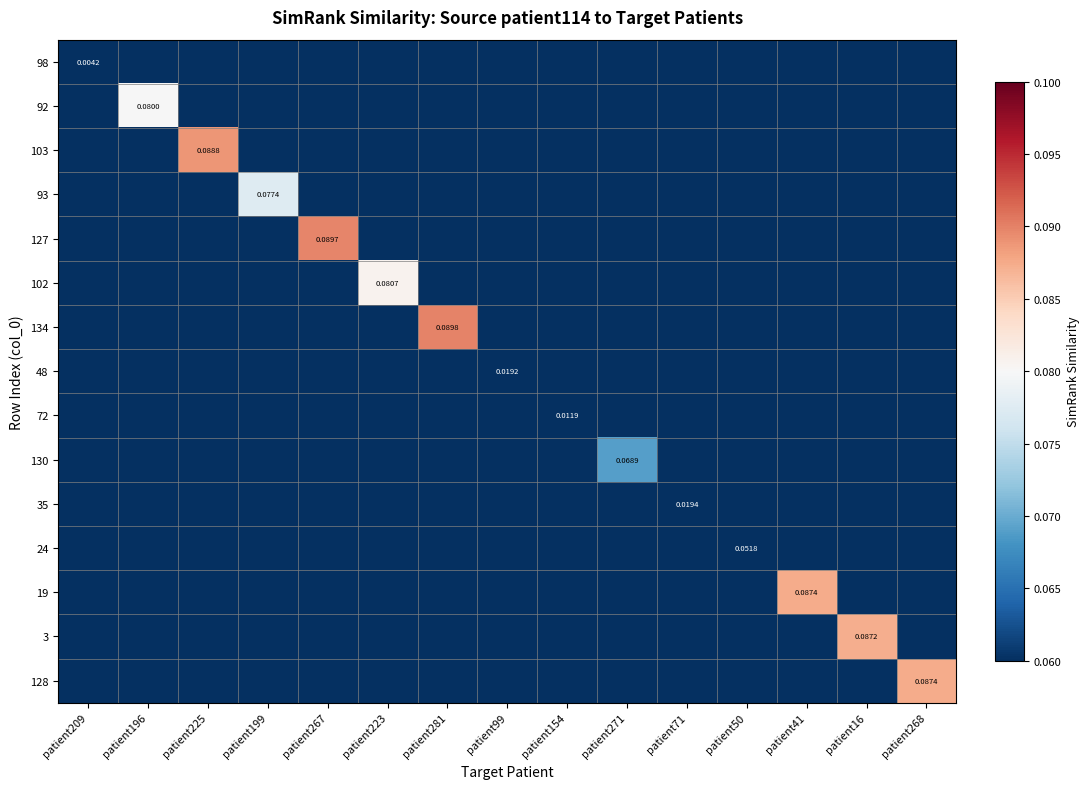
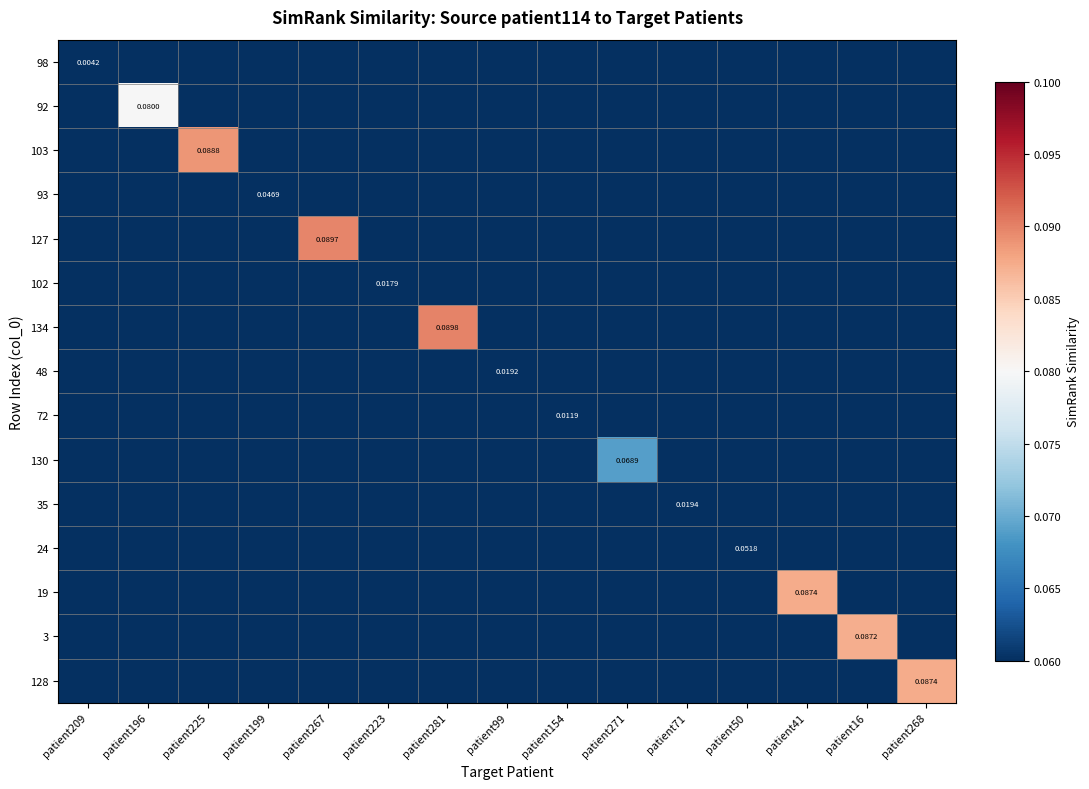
93, patient199: 0.0774 -> 0.0469
102, patient223: 0.0807 -> 0.0179
